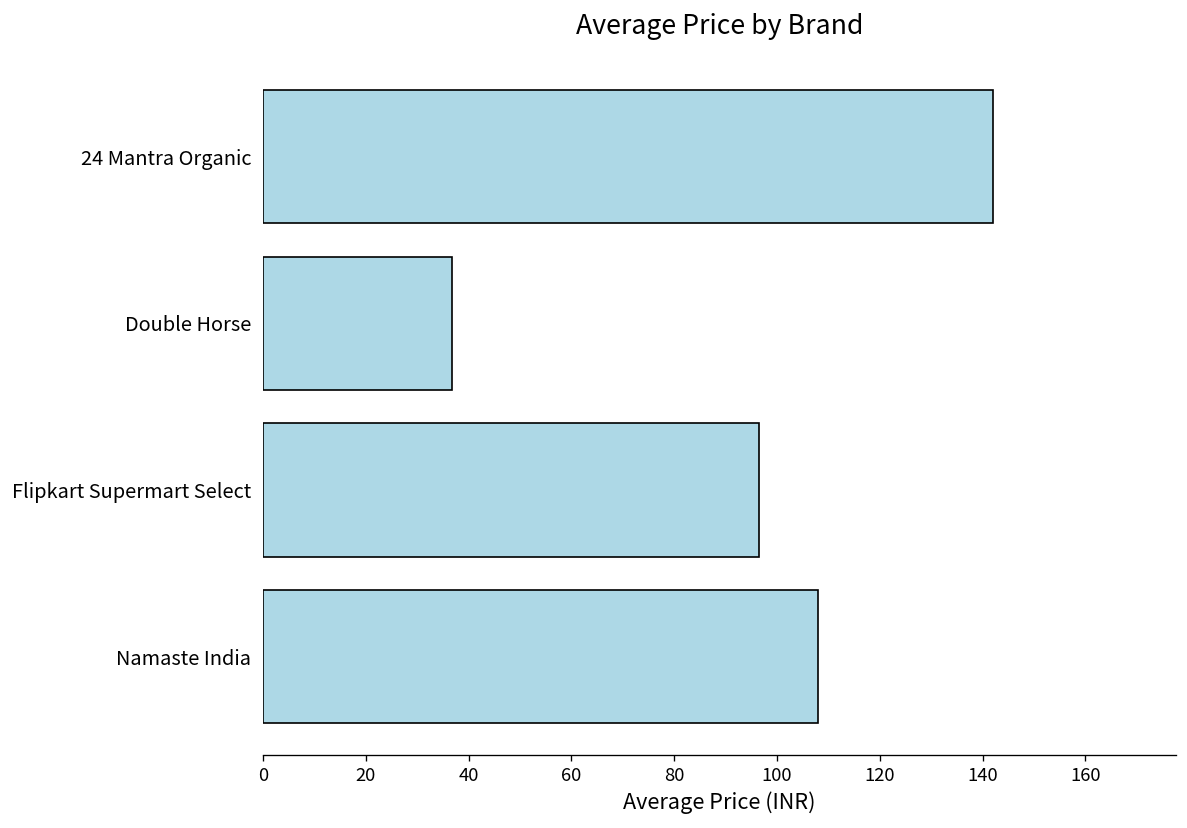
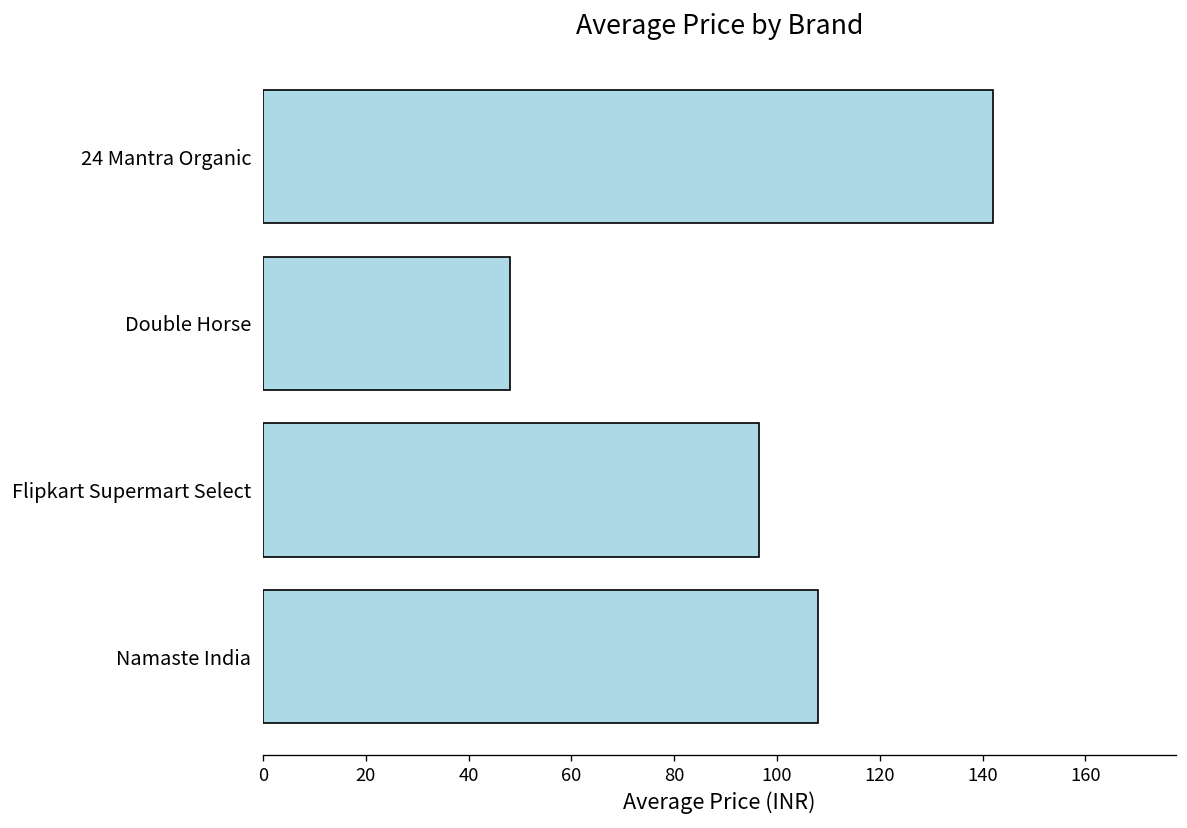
Double Horse: 37 -> 48
